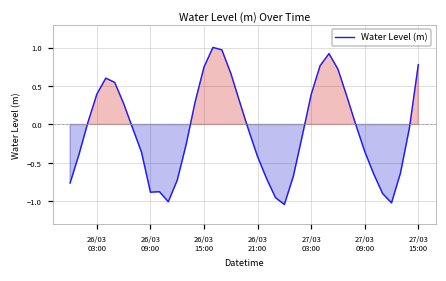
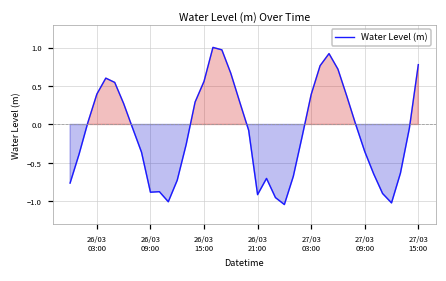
26/03 15:00: 0.7 -> 0.6
26/03 21:00: -0.4 -> -0.9
